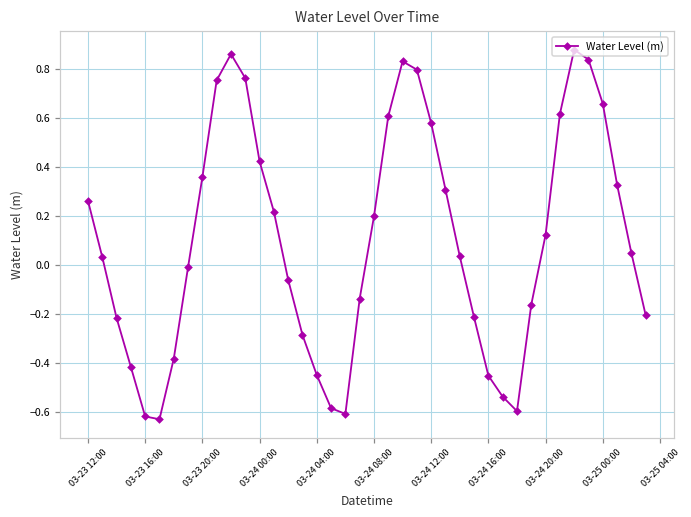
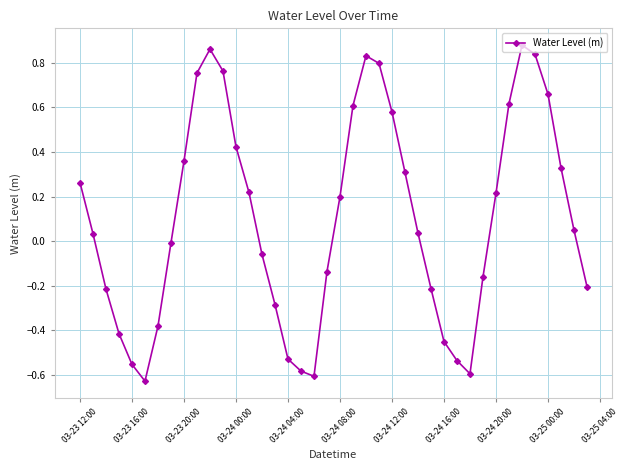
03-23 16:00: -0.62 -> -0.55
03-24 04:00: -0.45 -> -0.53
03-24 20:00: 0.12 -> 0.21
